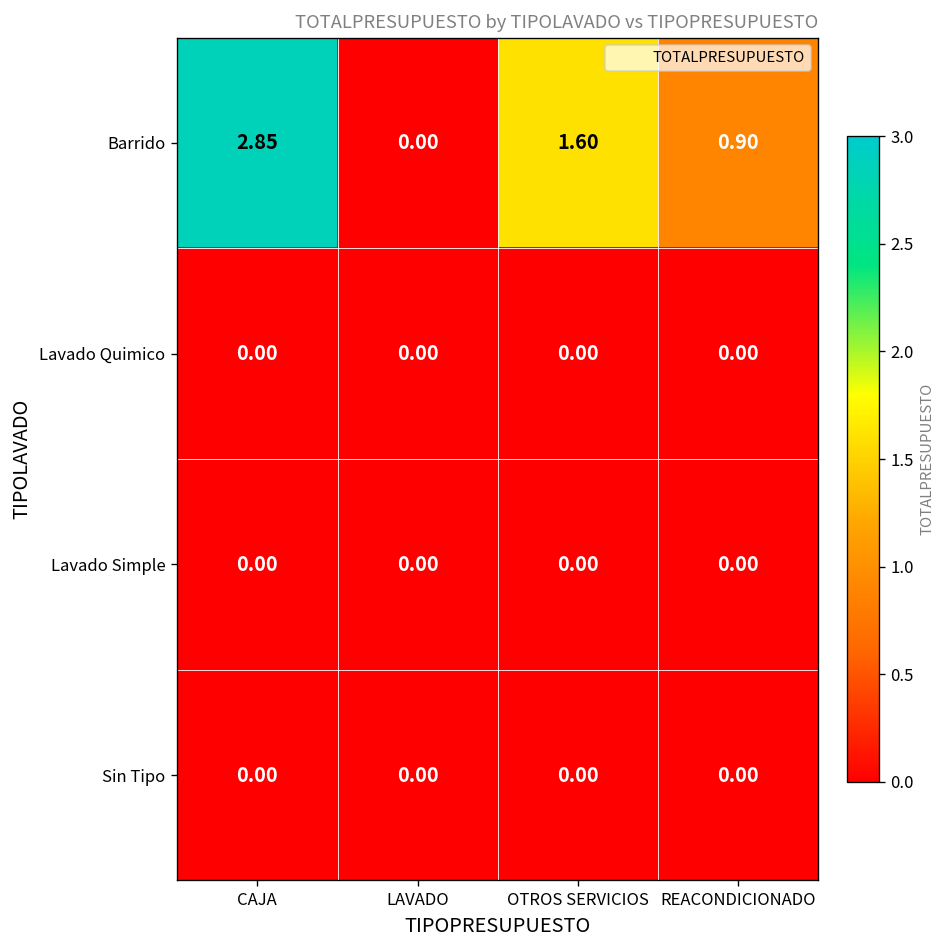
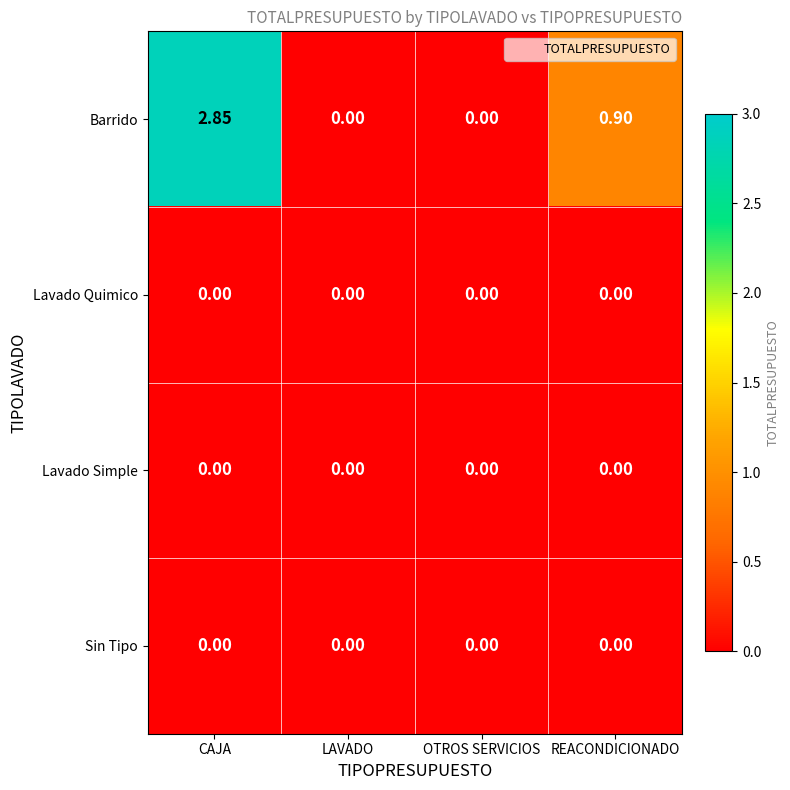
Barrido, OTROS SERVICIOS: 1.60 -> 0.00
